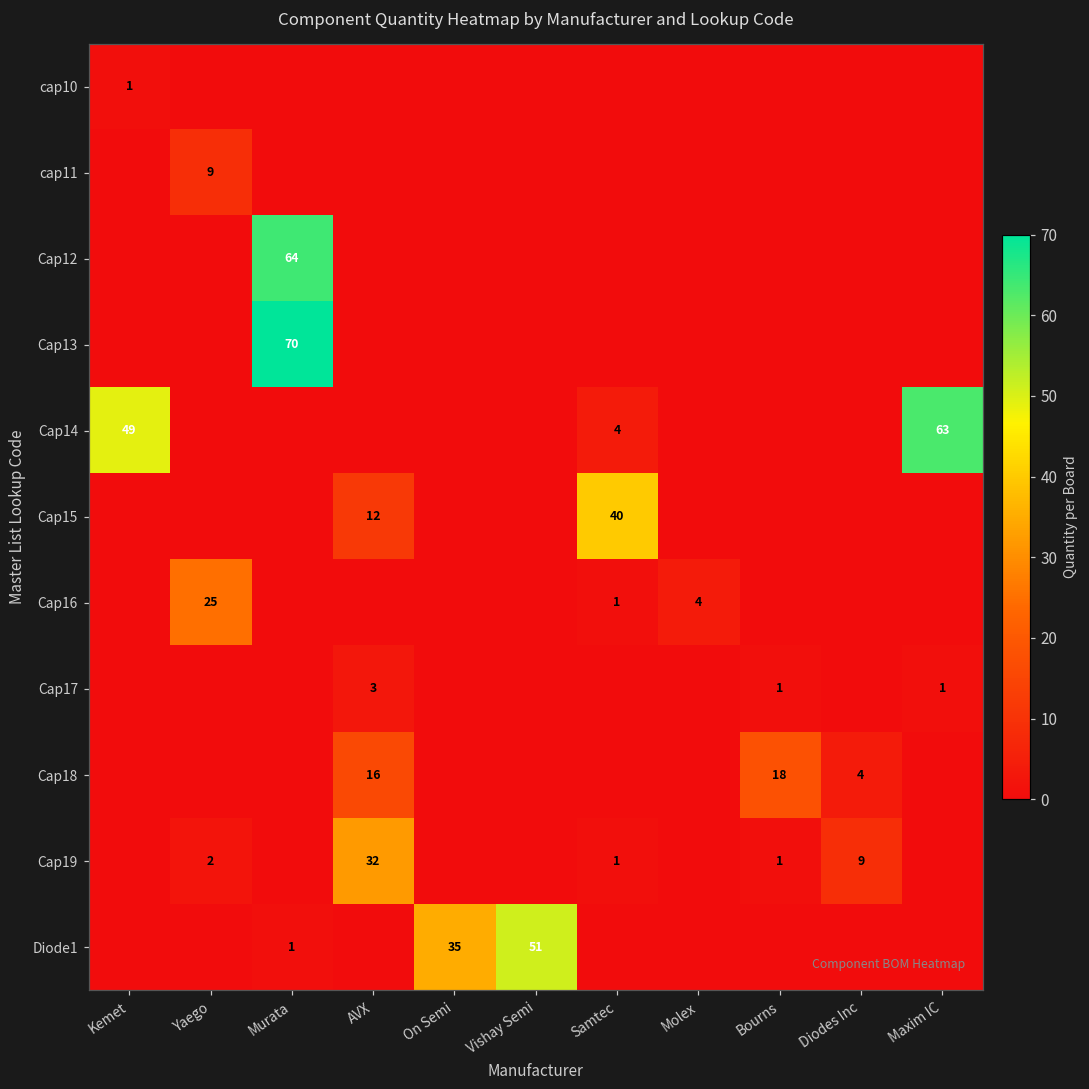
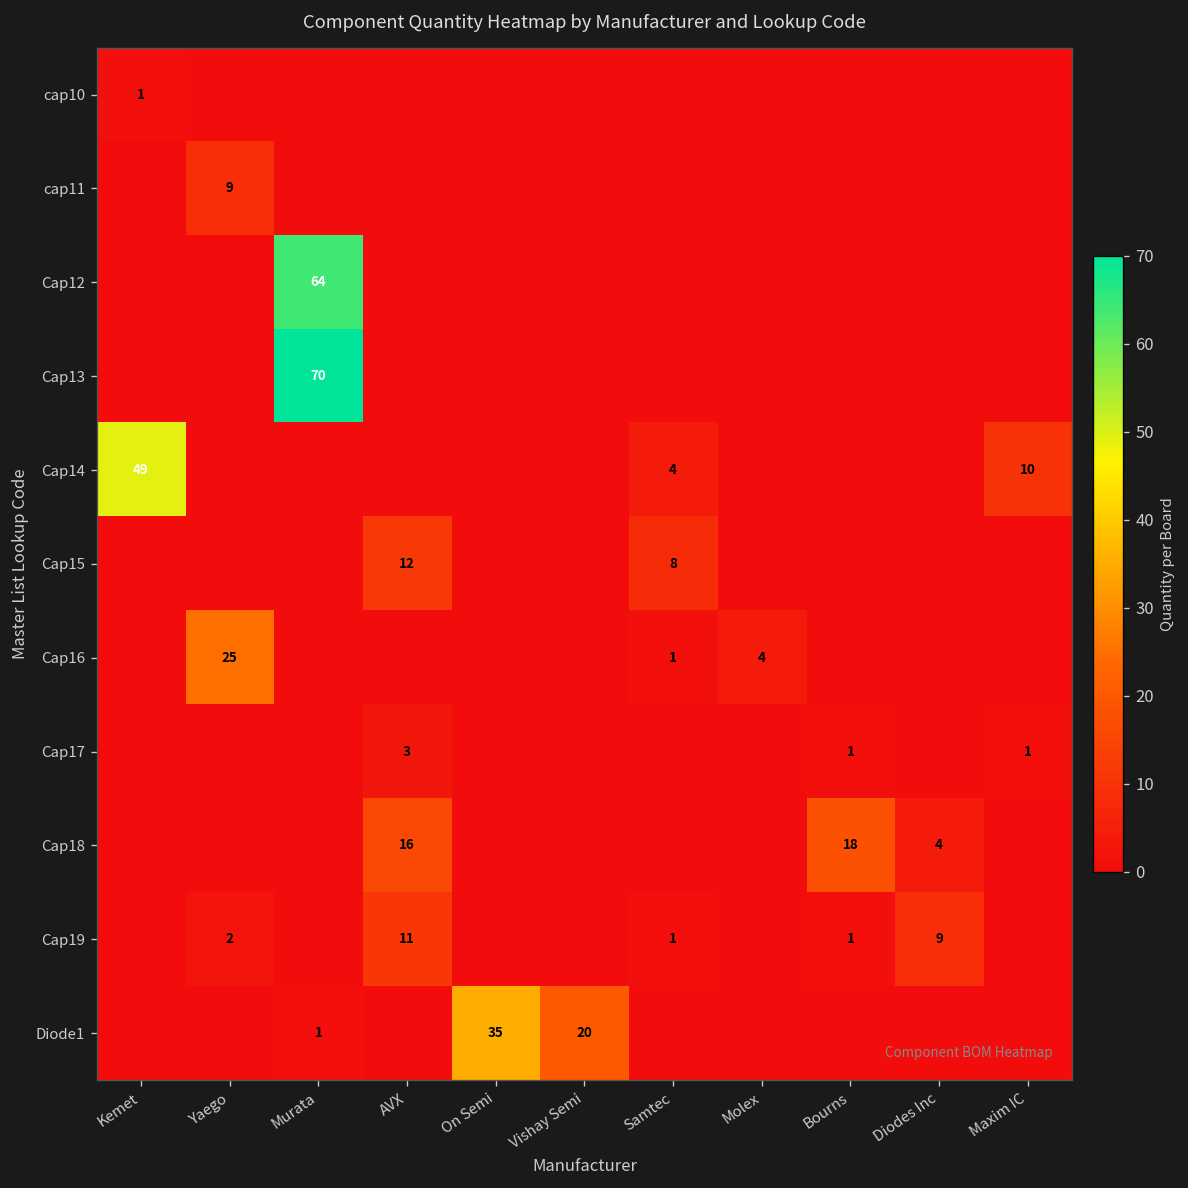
Cap14, Maxim IC: 63 -> 10
Cap15, Samtec: 40 -> 8
Cap19, AVX: 32 -> 11
Diode1, Vishay Semi: 51 -> 20
